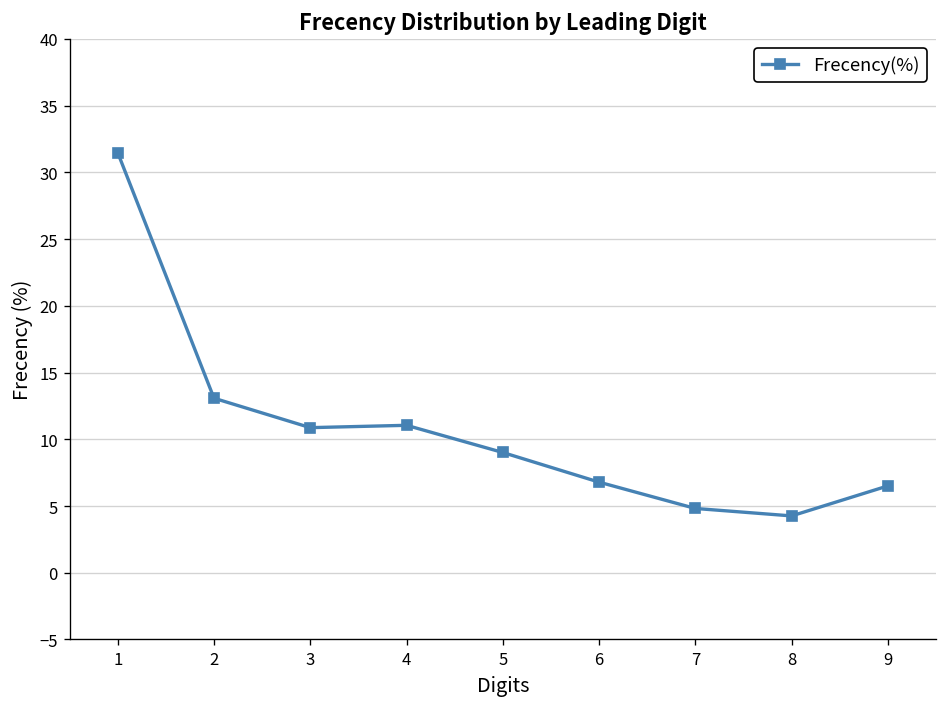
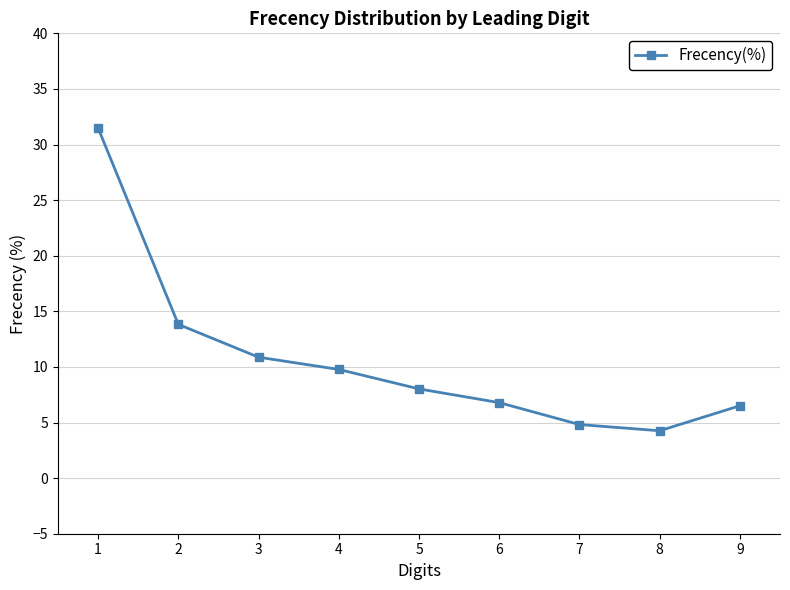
2: 13.1 -> 13.8
4: 11.0 -> 9.8
5: 9.0 -> 8.0
